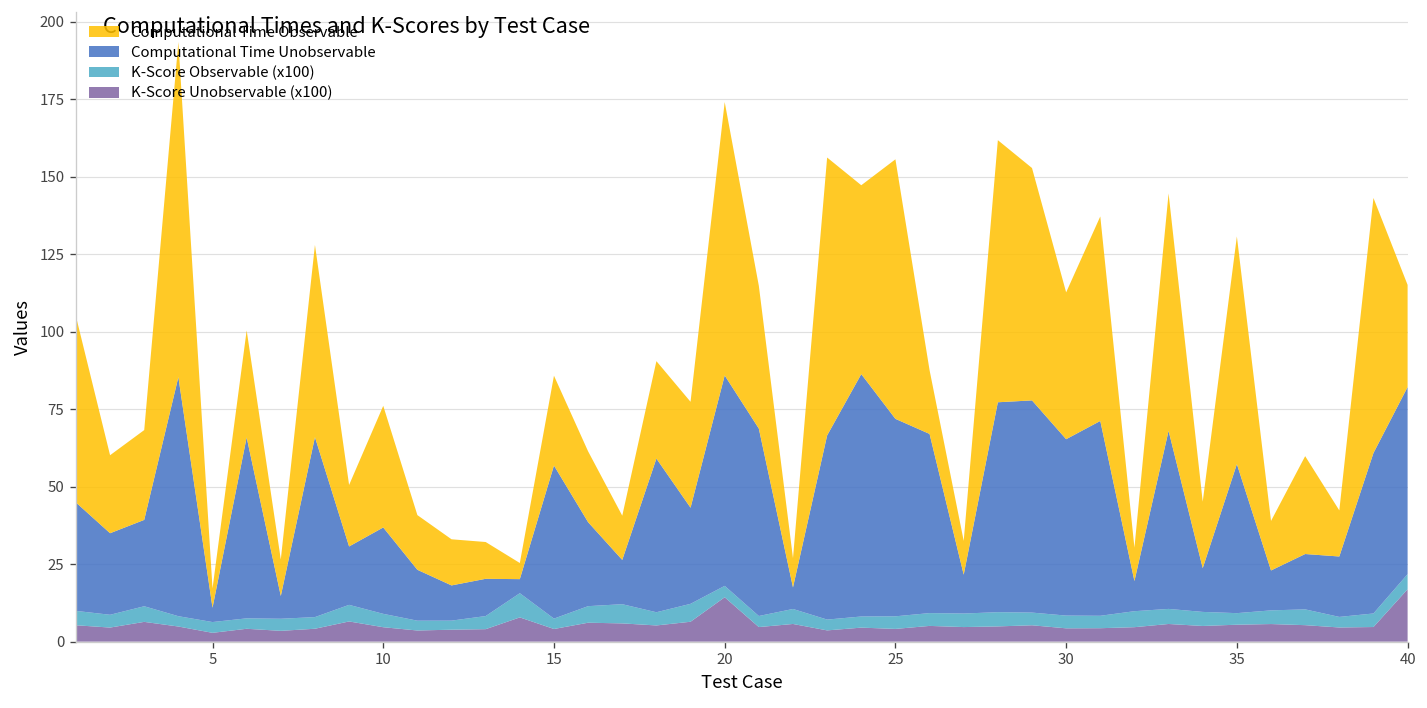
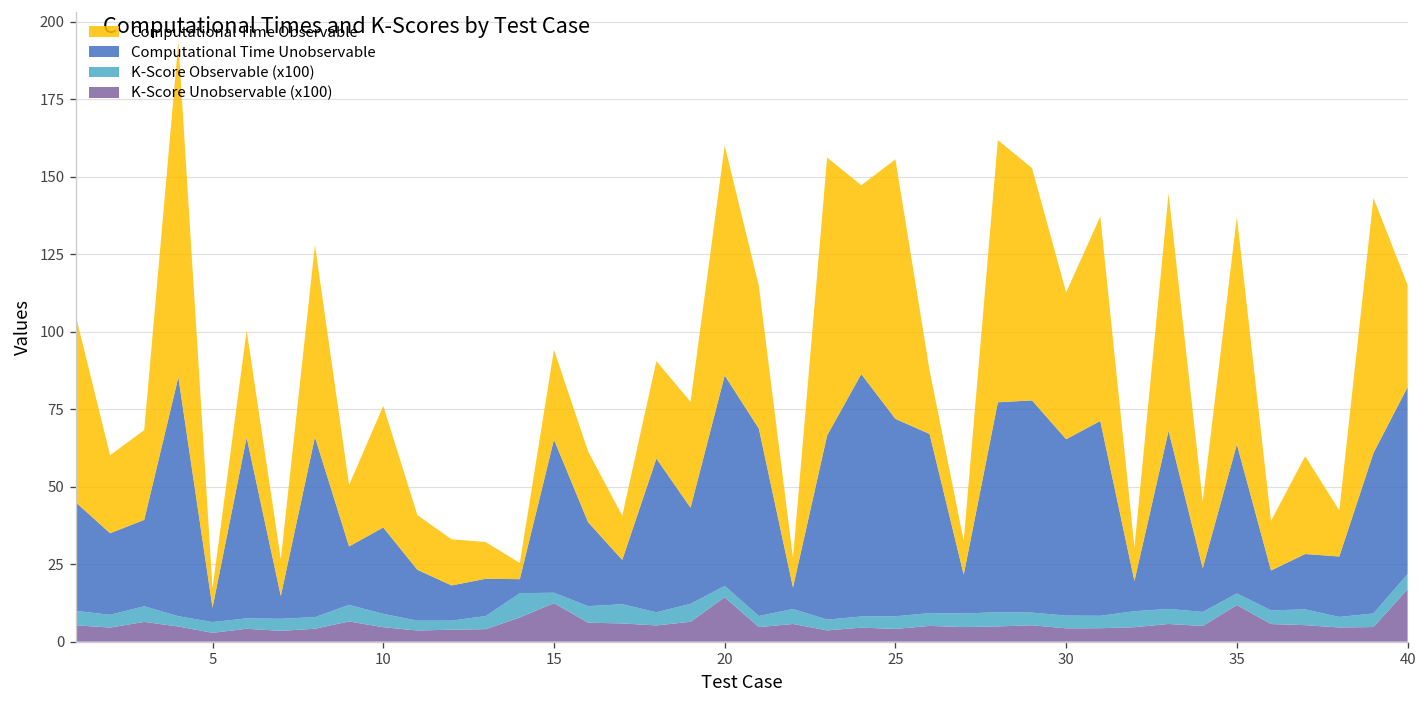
K-Score Unobservable (x100), 15: 4 -> 12
Computational Time Observable, 20: 88 -> 74
K-Score Unobservable (x100), 35: 5 -> 12
